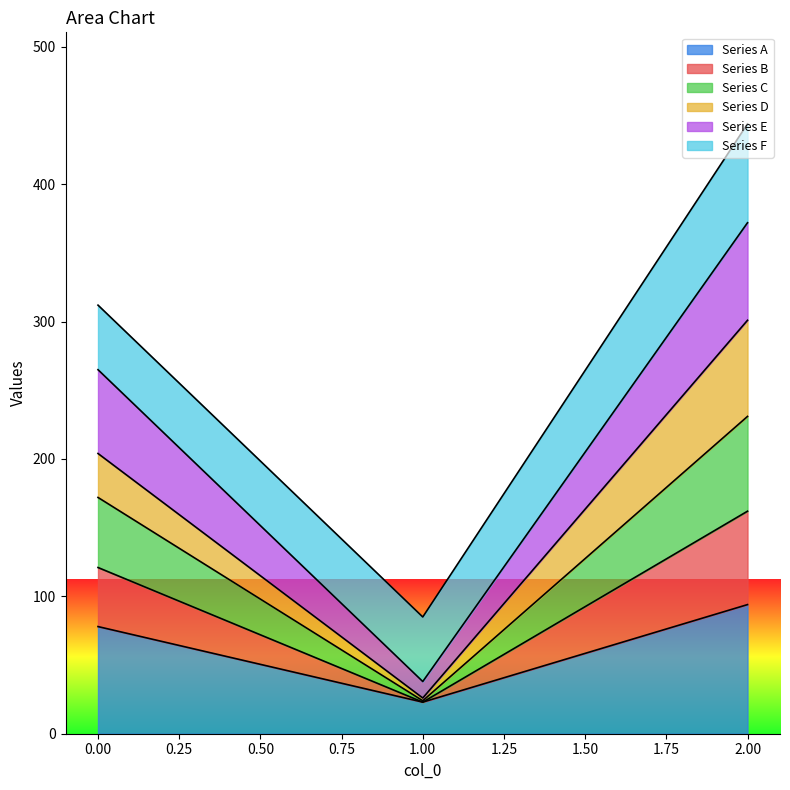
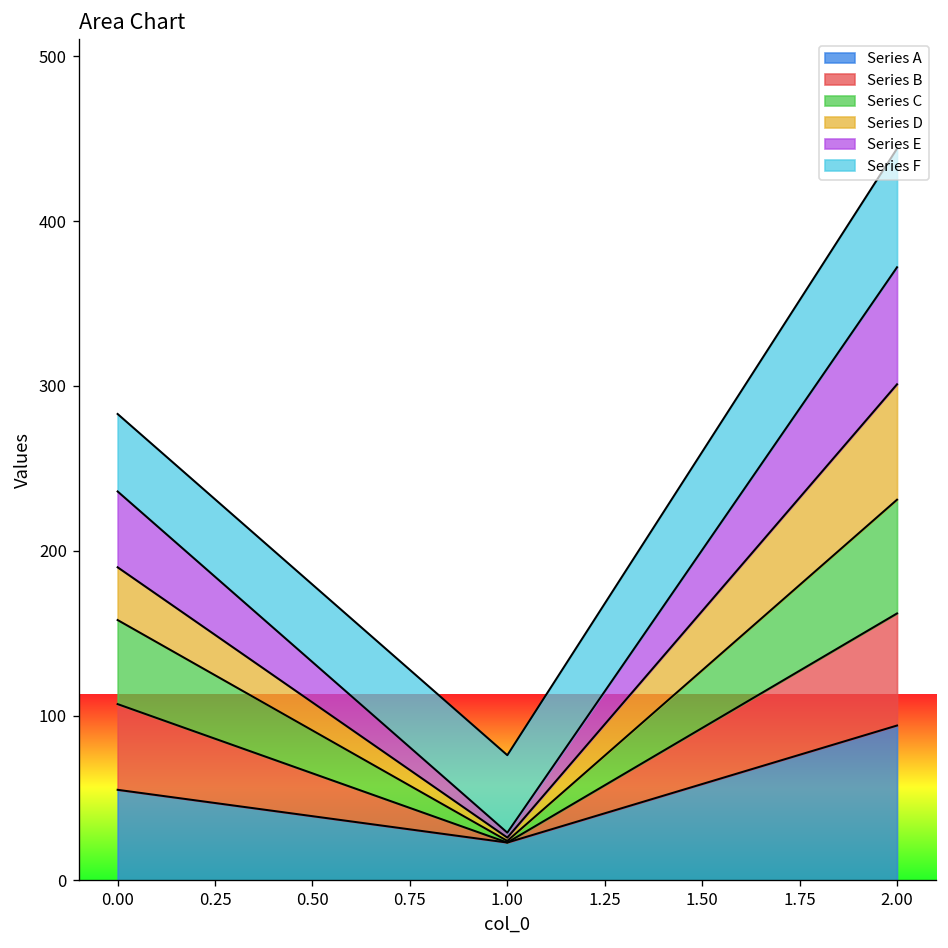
Series A, 0.00: 78 -> 55
Series B, 0.00: 43 -> 52
Series E, 0.00: 61 -> 46
Series E, 1.00: 12 -> 3
